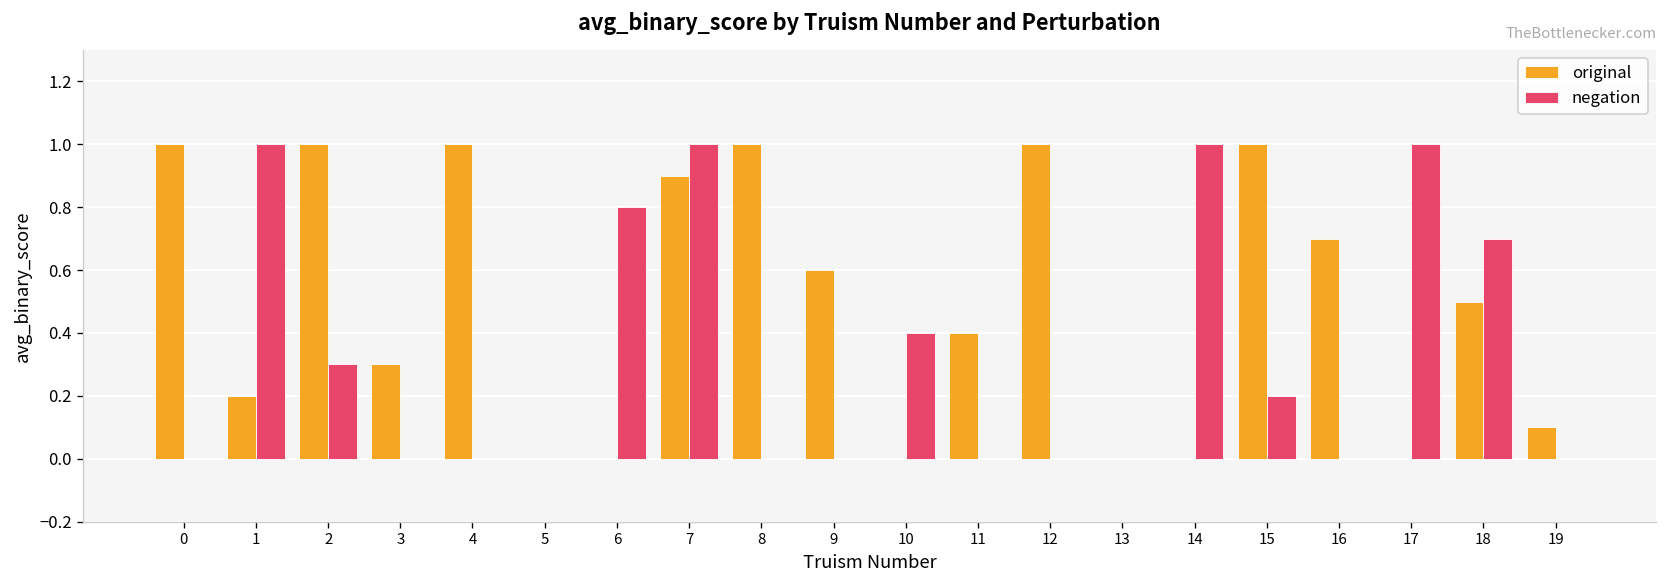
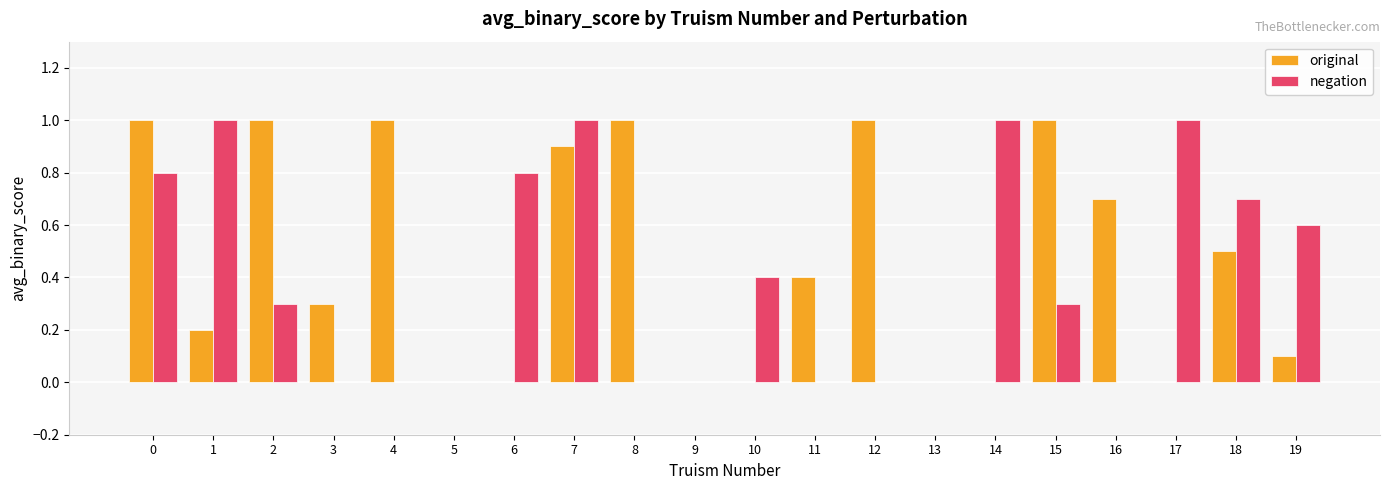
negation, 0: 0.0 -> 0.8
original, 9: 0.6 -> 0.0
negation, 15: 0.2 -> 0.3
negation, 19: 0.0 -> 0.6
